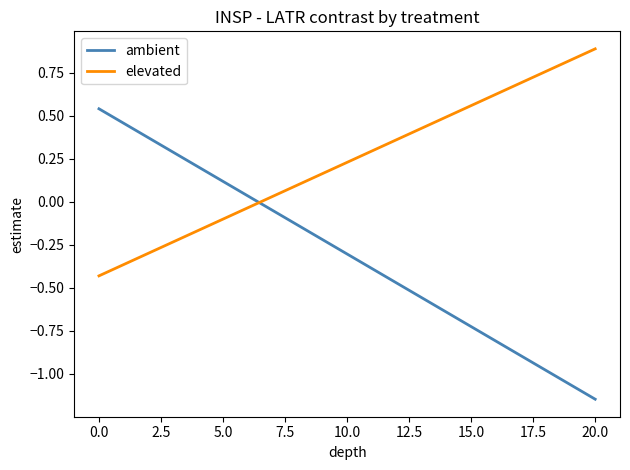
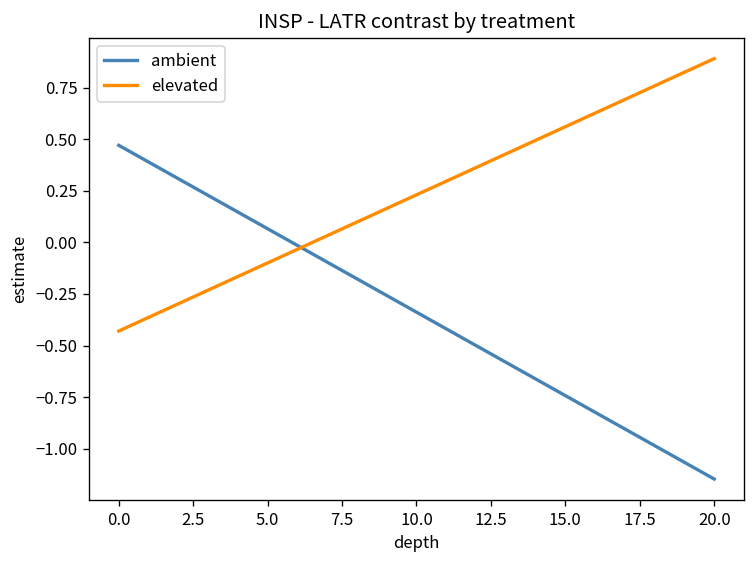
ambient, 0.0: 0.54 -> 0.47
